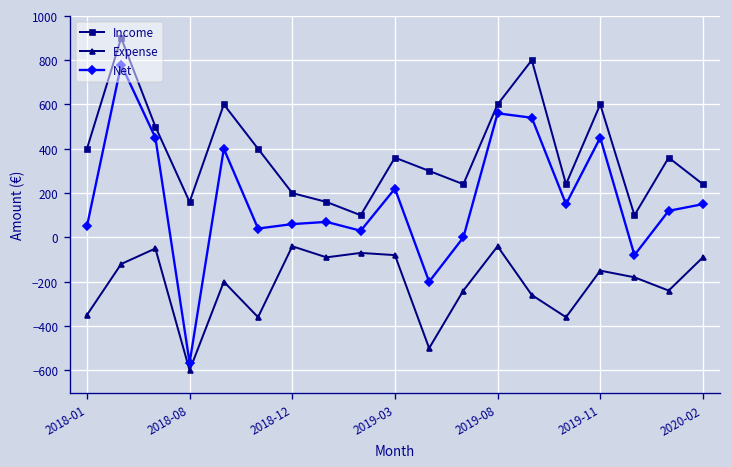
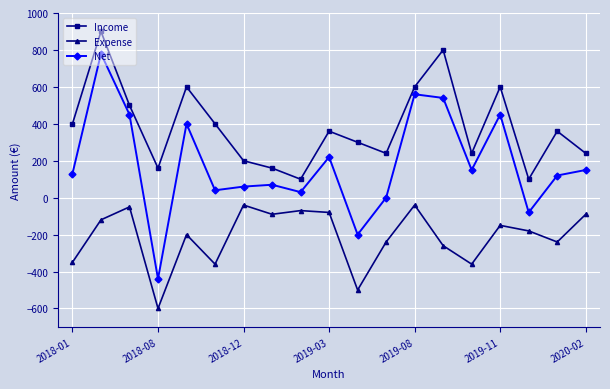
Net, 2018-01: 50 -> 130
Net, 2018-08: -570 -> -440
